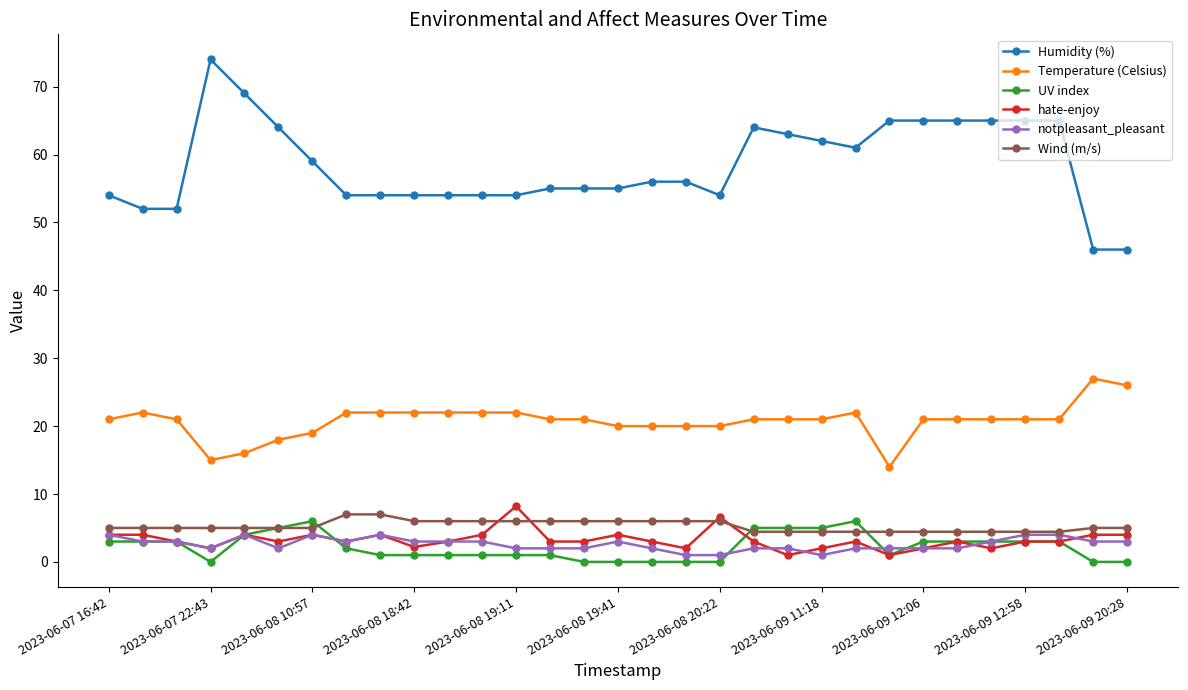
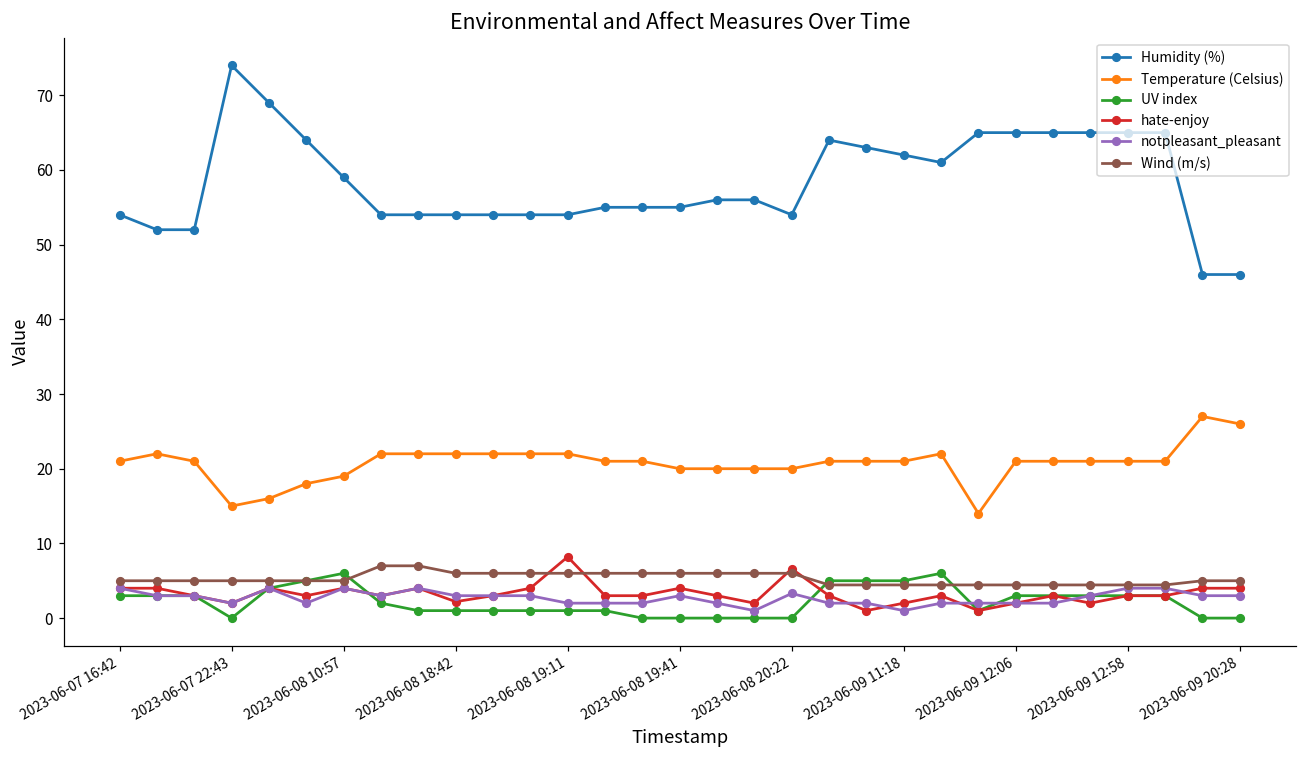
notpleasant_pleasant, 2023-06-08 20:22: 1 -> 3
